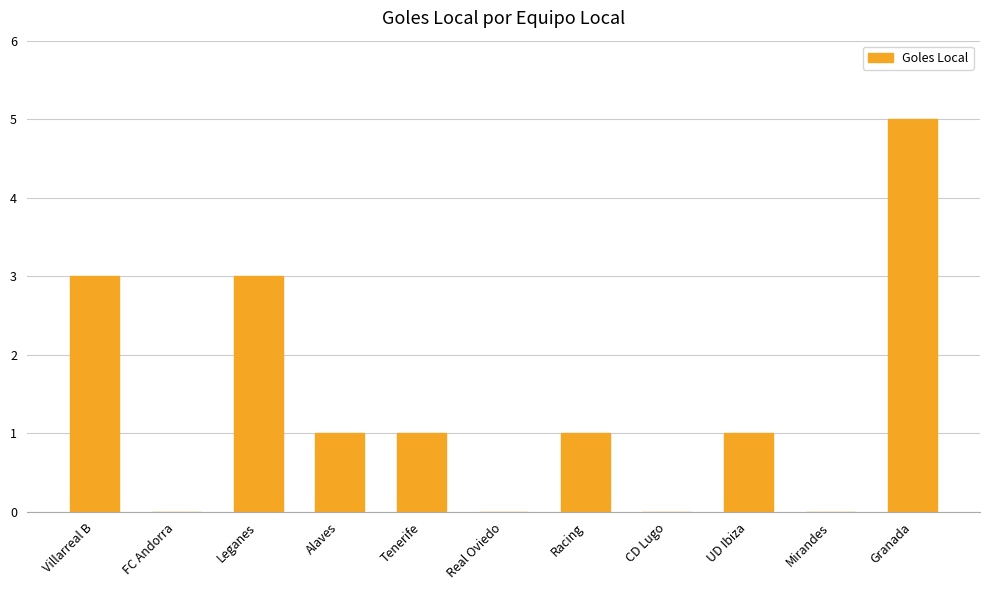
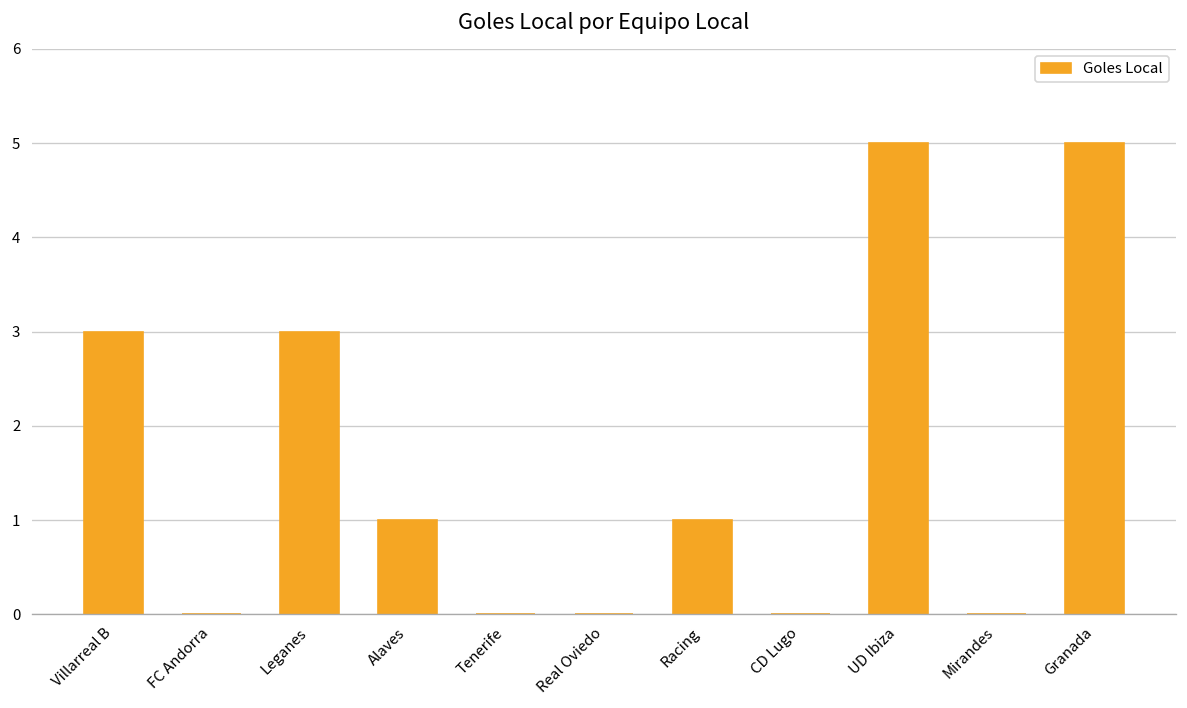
Tenerife: 1 -> 0
UD Ibiza: 1 -> 5
